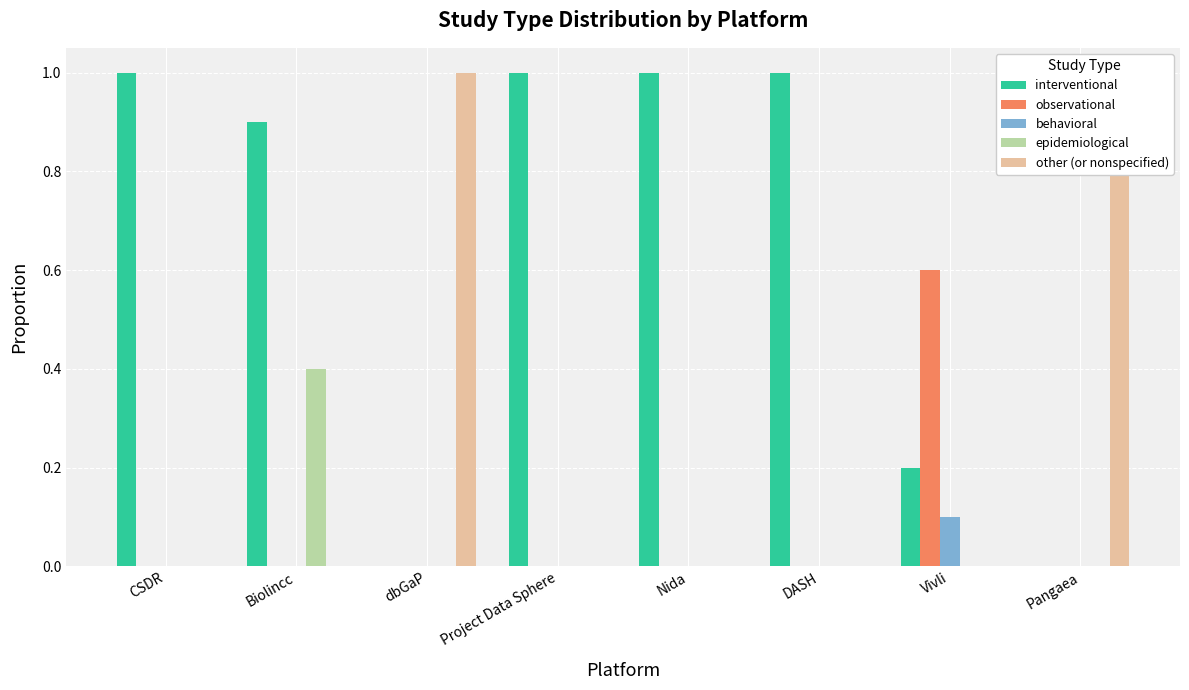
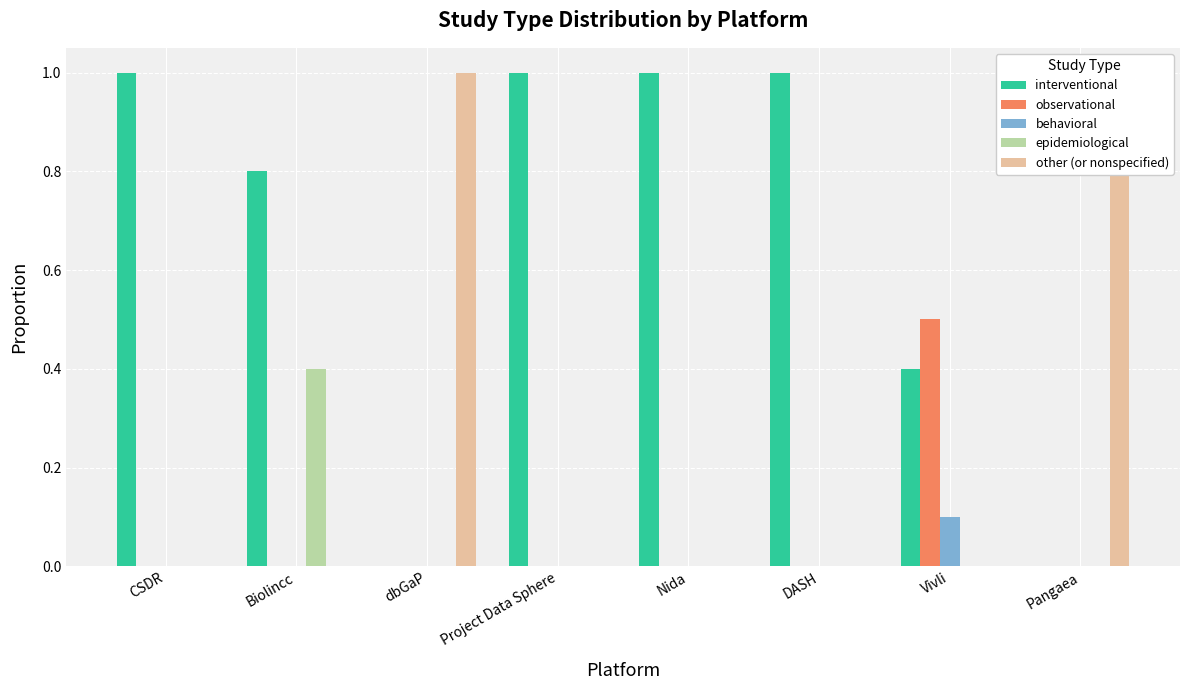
interventional, Biolincc: 0.9 -> 0.8
interventional, Vivli: 0.2 -> 0.4
observational, Vivli: 0.6 -> 0.5
